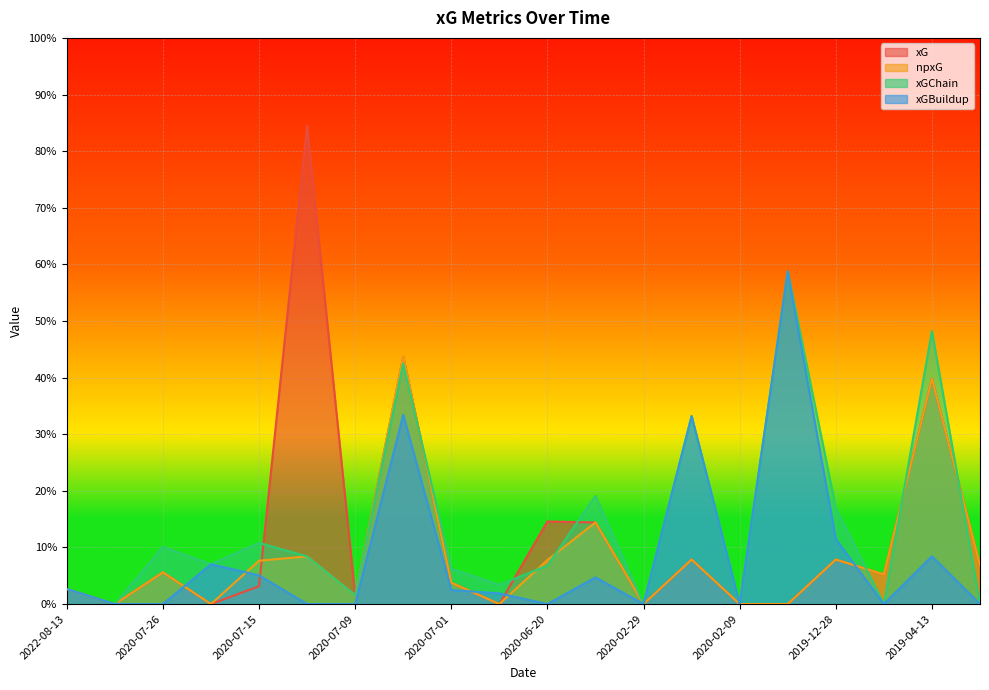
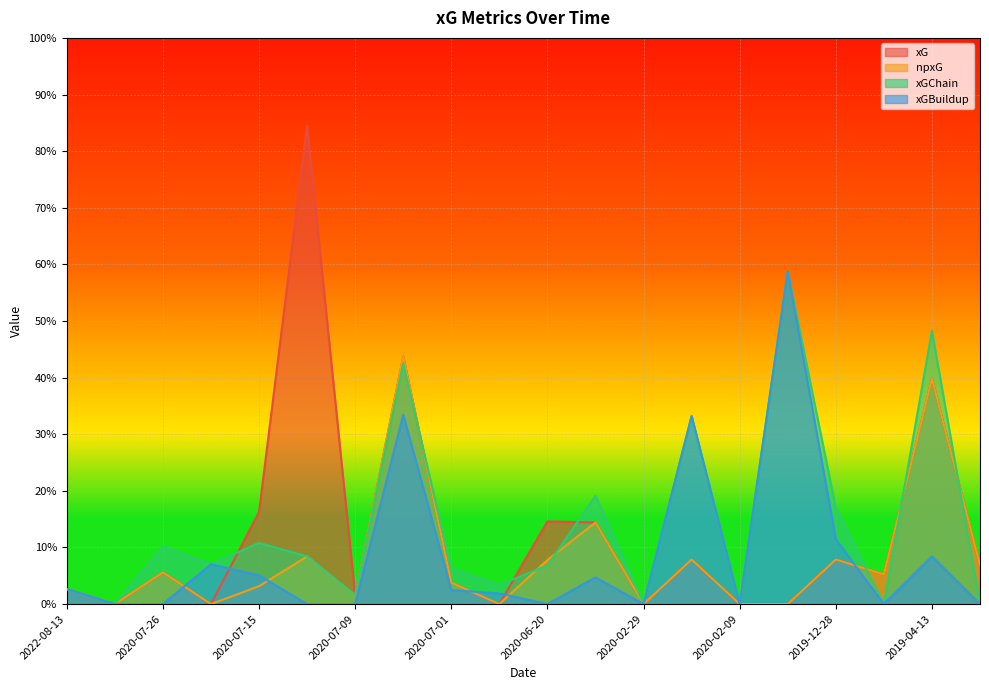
xG, 2020-07-15: 3% -> 16%
npxG, 2020-07-15: 8% -> 3%
